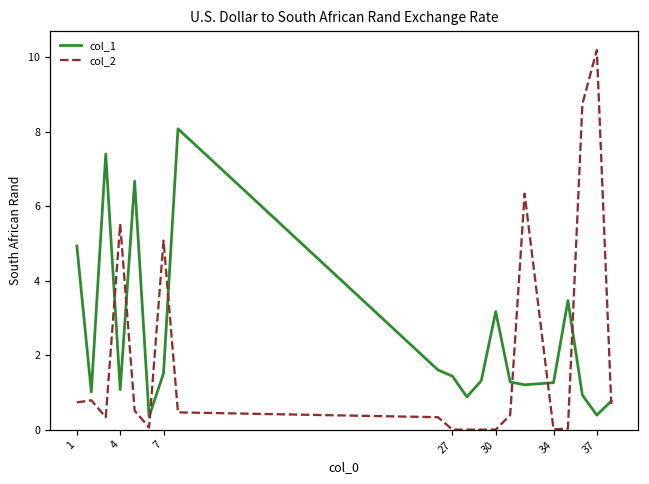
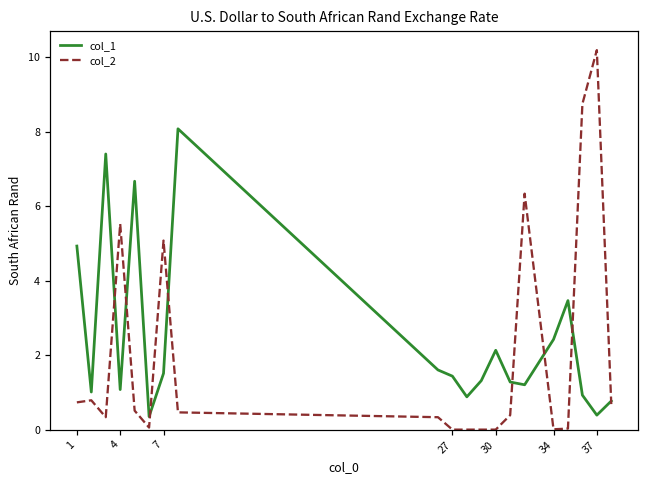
col_1, 30: 3.2 -> 2.1
col_1, 34: 1.3 -> 2.4
